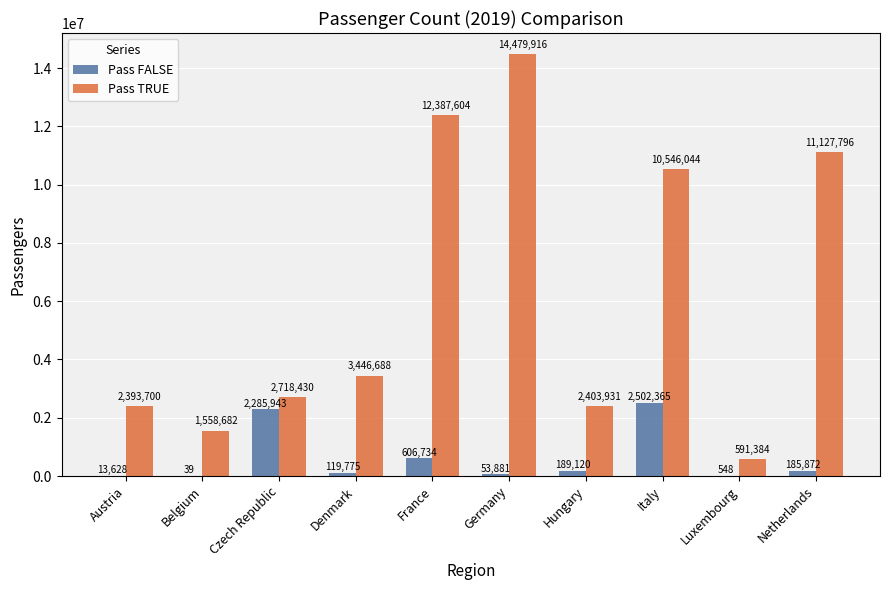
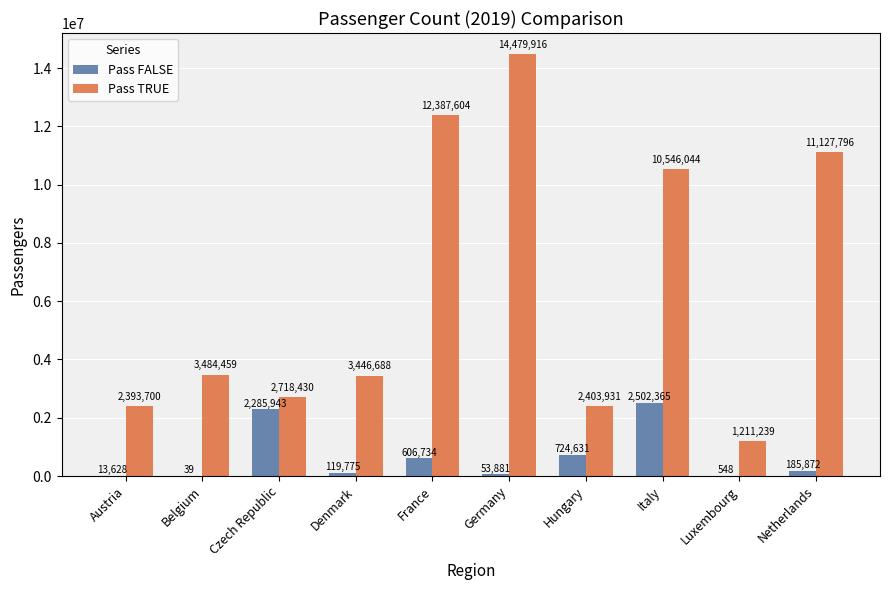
Pass TRUE, Belgium: 1,558,682 -> 3,484,459
Pass FALSE, Hungary: 189,120 -> 724,631
Pass TRUE, Luxembourg: 591,384 -> 1,211,239
